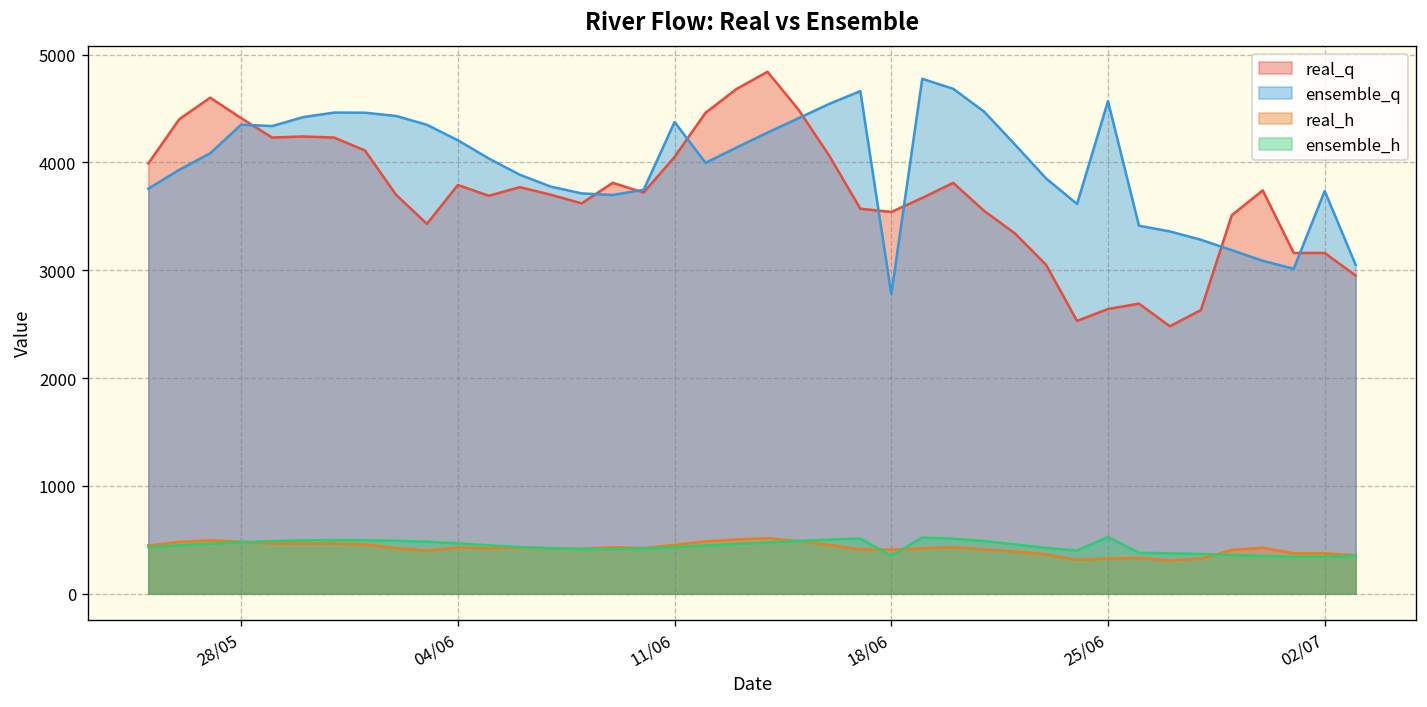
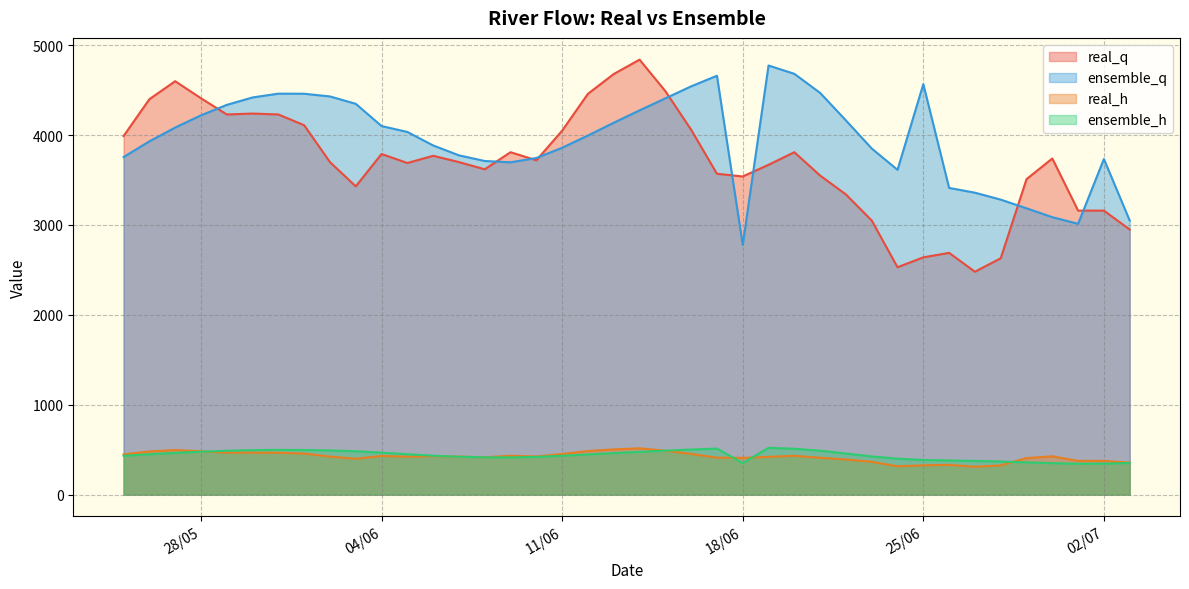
ensemble_q, 28/05: 4300 -> 4200
ensemble_q, 04/06: 4200 -> 4100
ensemble_q, 11/06: 4400 -> 3900
ensemble_h, 25/06: 500 -> 400
